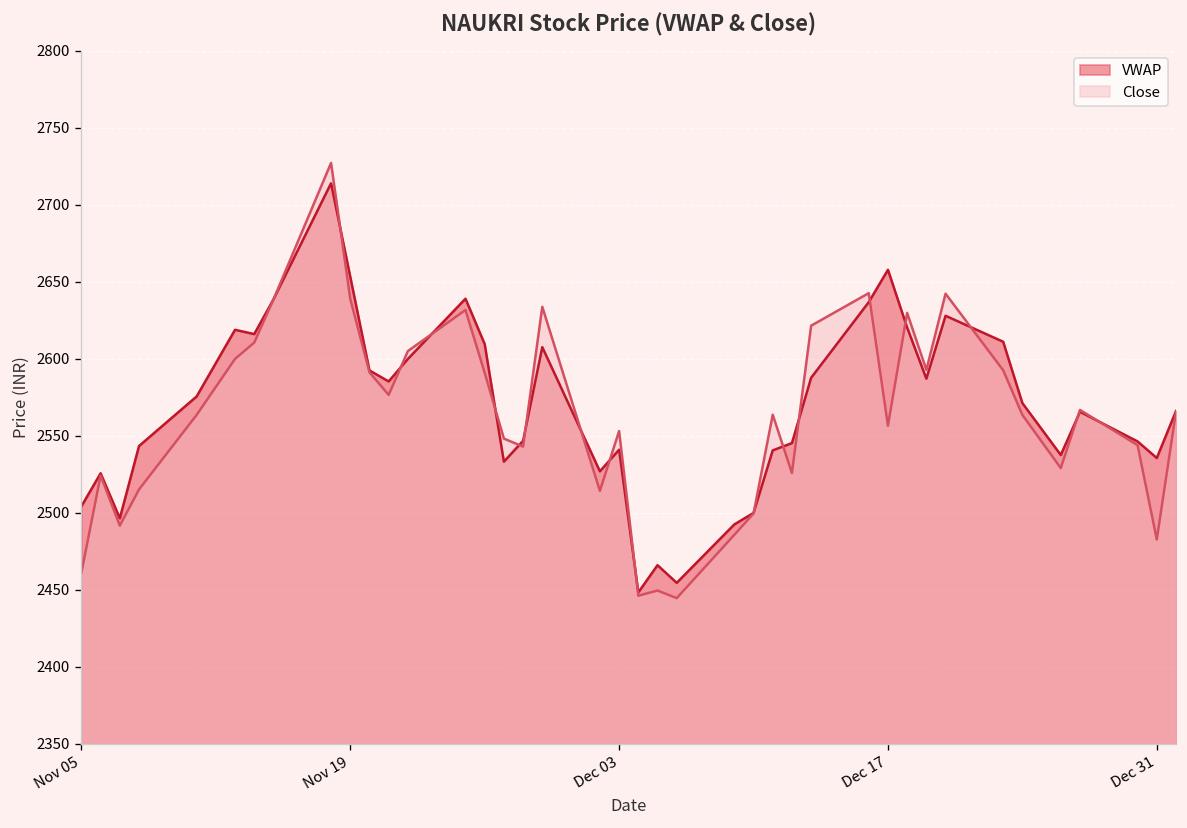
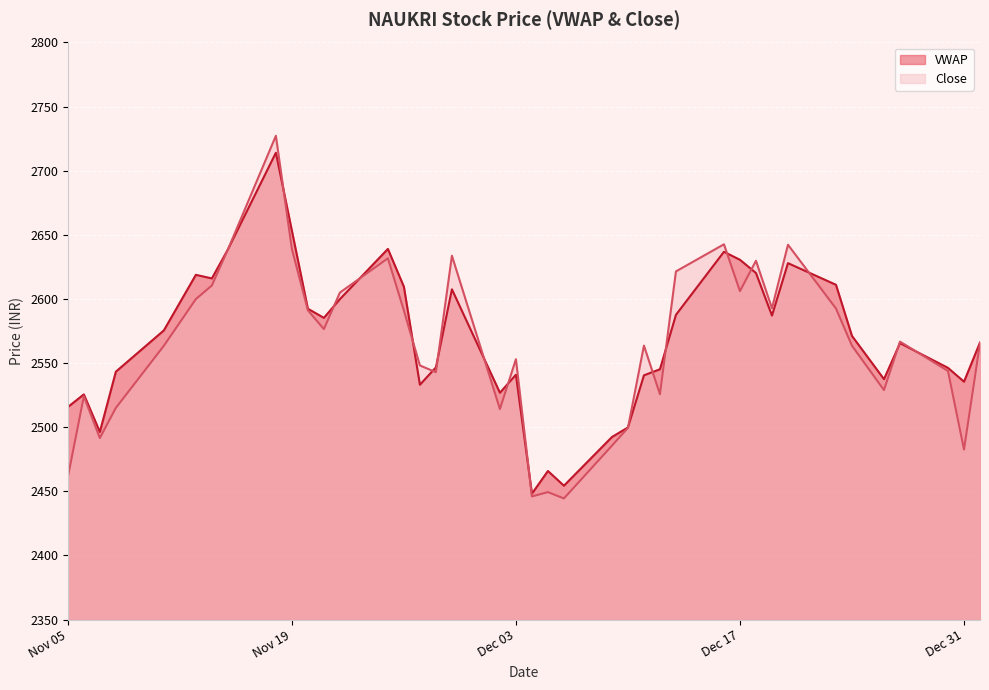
VWAP, Nov 05: 2504 -> 2516
VWAP, Dec 17: 2658 -> 2631
Close, Dec 17: 2557 -> 2606
